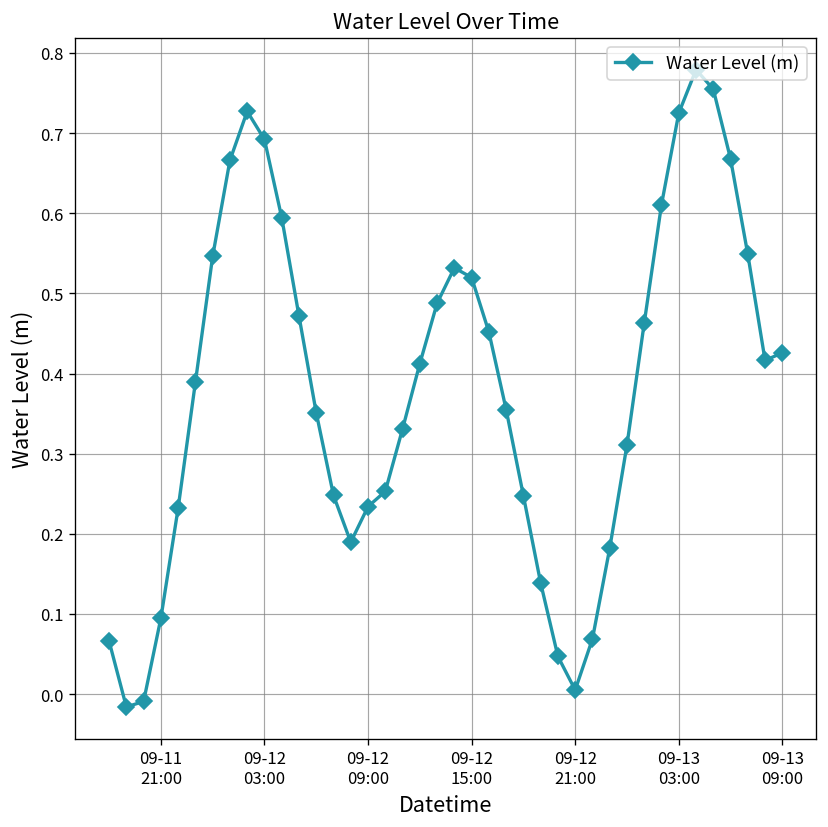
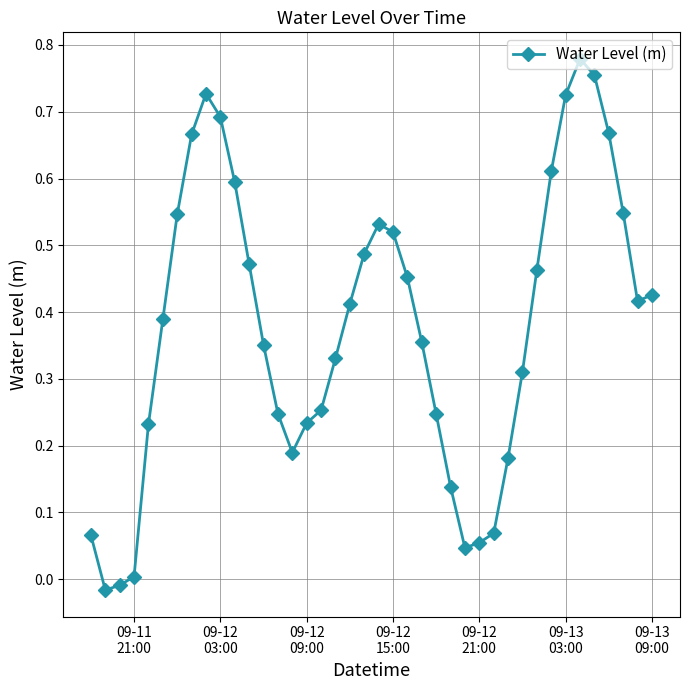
09-11 21:00: 0.09 -> 0.00
09-12 21:00: 0.01 -> 0.05
